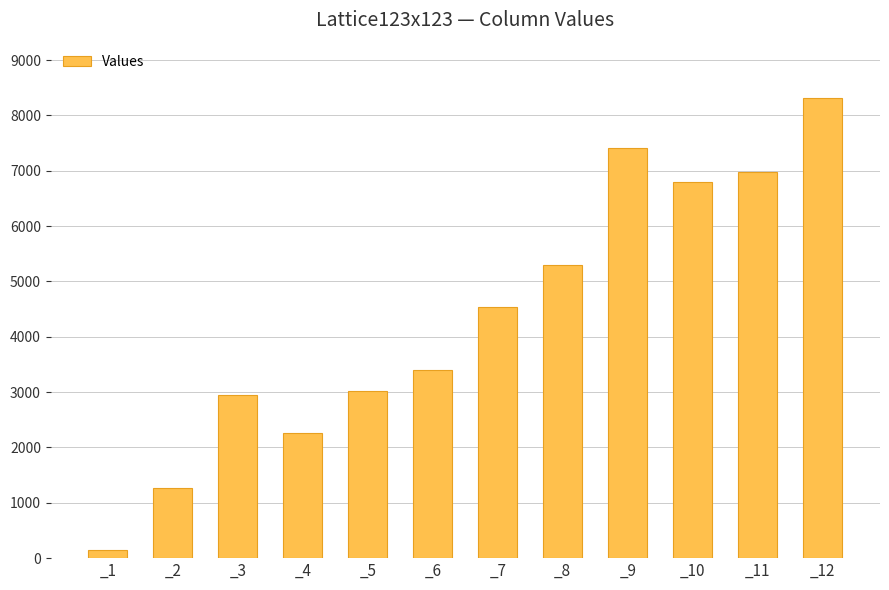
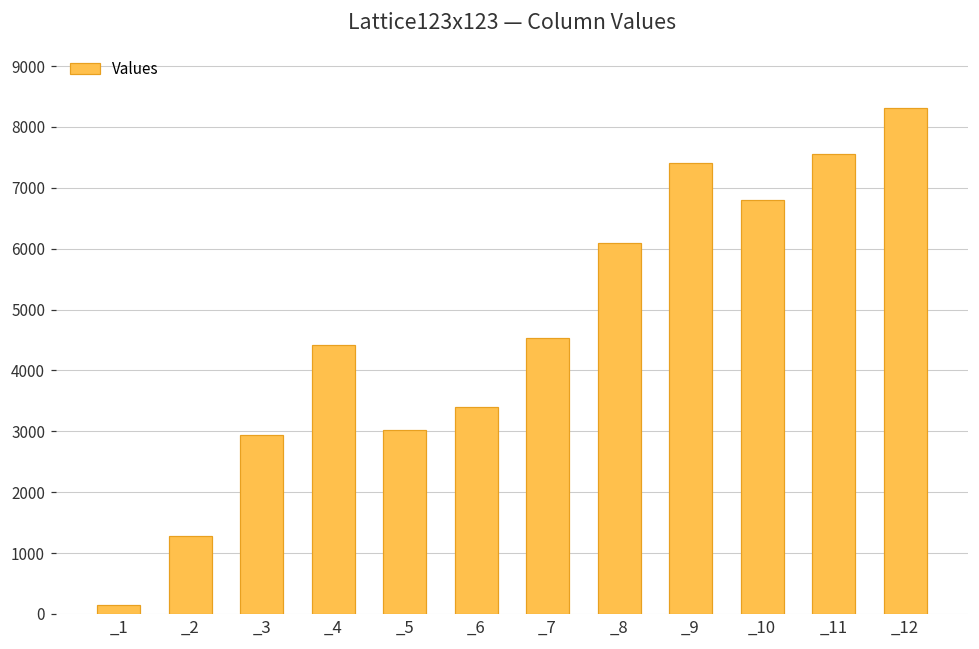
_4: 2300 -> 4400
_8: 5300 -> 6100
_11: 7000 -> 7600
